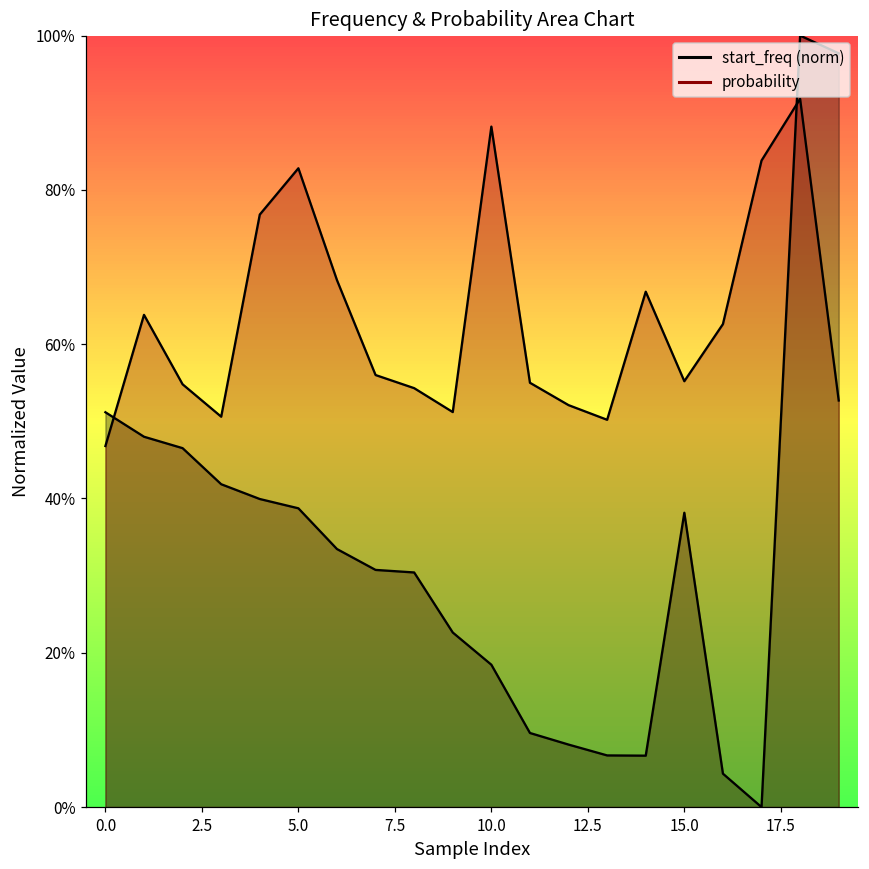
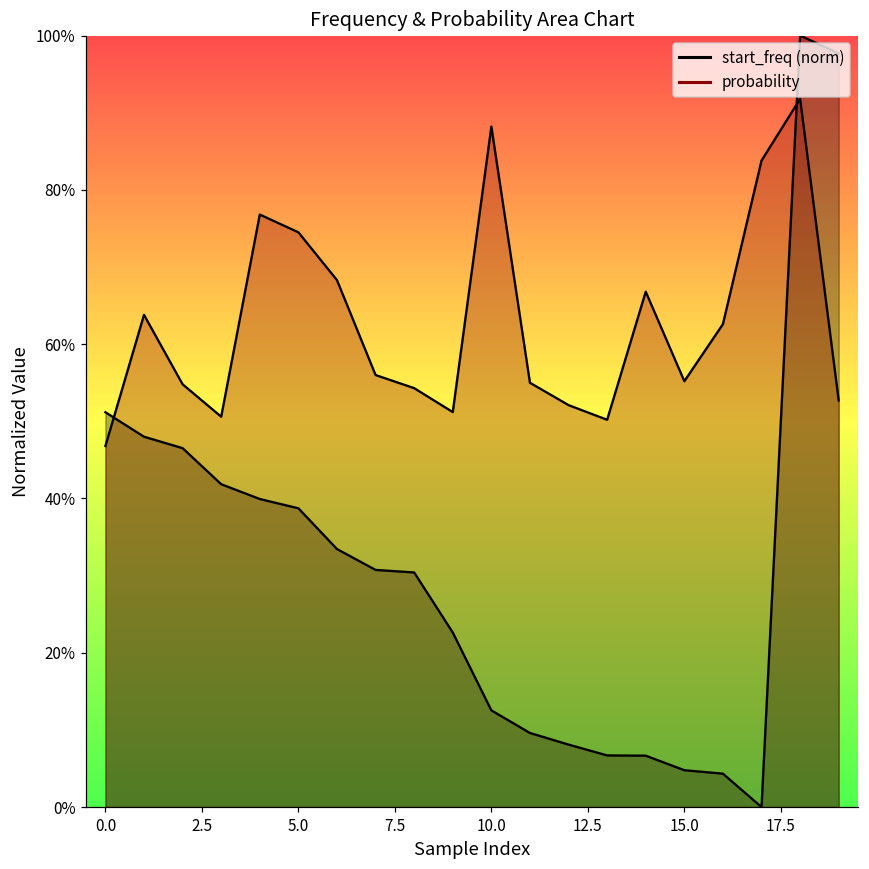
probability, 5.0: 83% -> 75%
start_freq (norm), 10.0: 18% -> 13%
start_freq (norm), 15.0: 38% -> 5%
